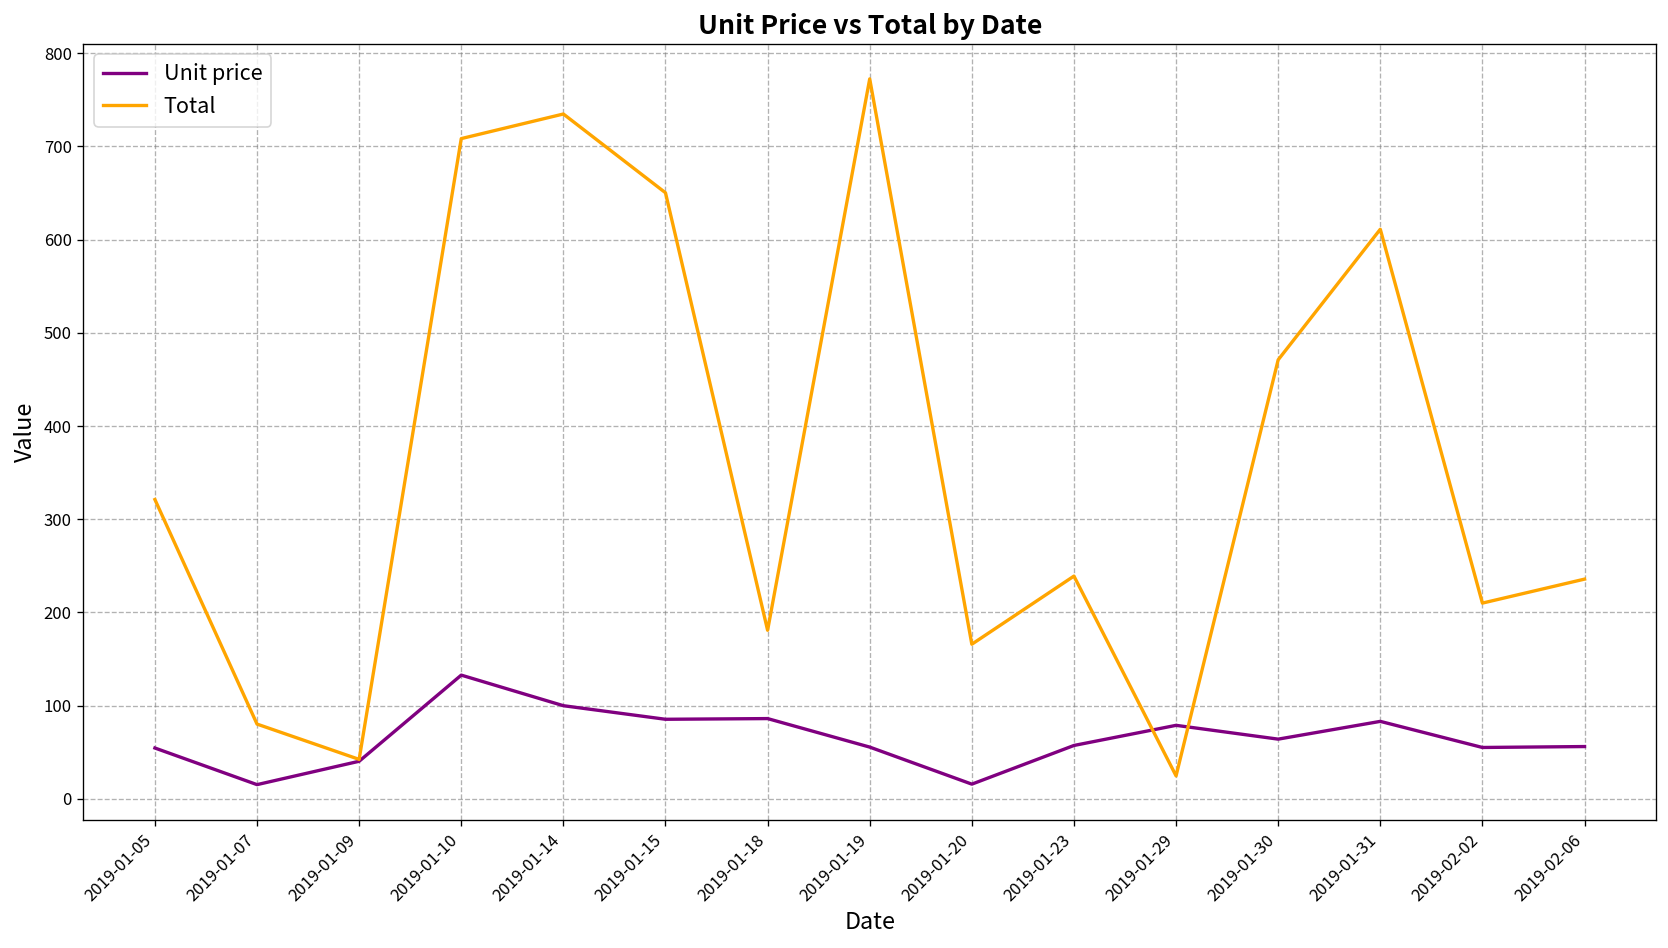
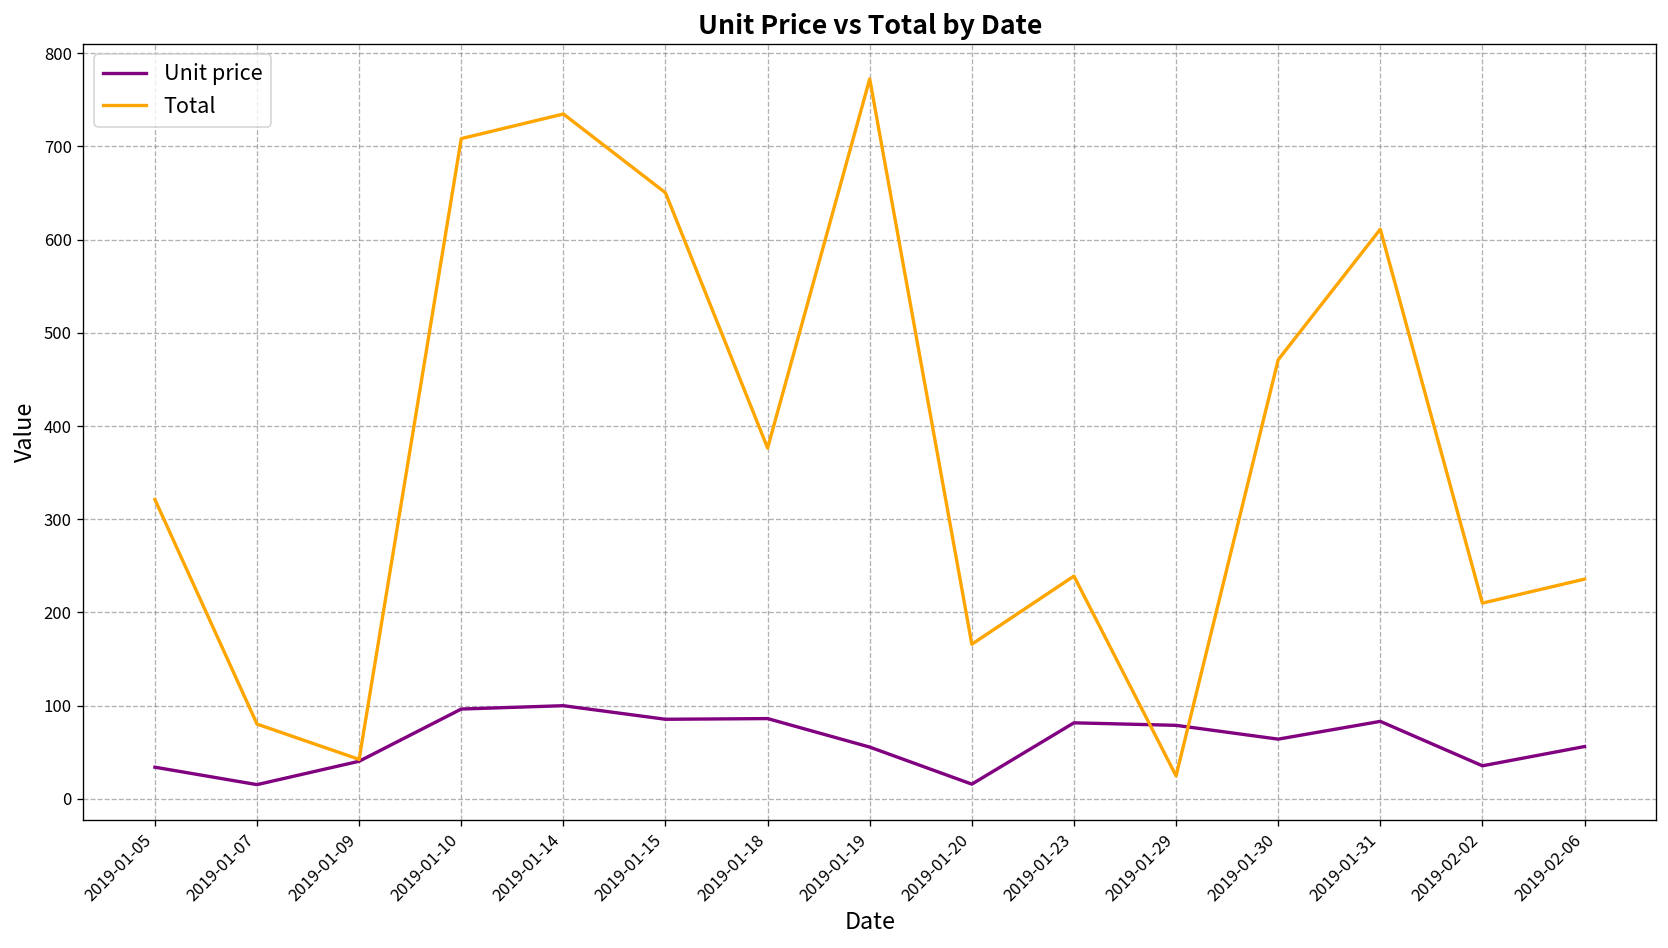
Unit price, 2019-01-05: 50 -> 30
Unit price, 2019-01-10: 130 -> 100
Total, 2019-01-18: 180 -> 380
Unit price, 2019-01-23: 60 -> 80
Unit price, 2019-02-02: 60 -> 40
